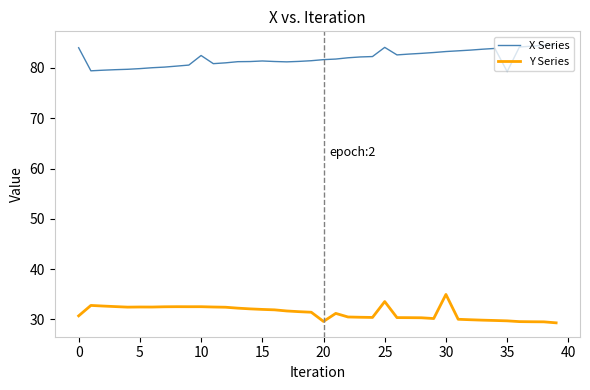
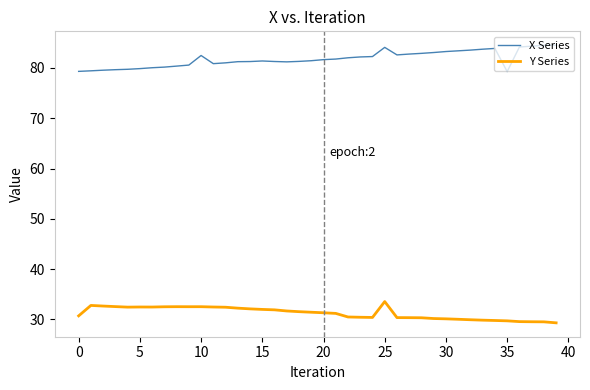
X Series, 0: 84 -> 79
Y Series, 20: 30 -> 31
Y Series, 30: 35 -> 30
